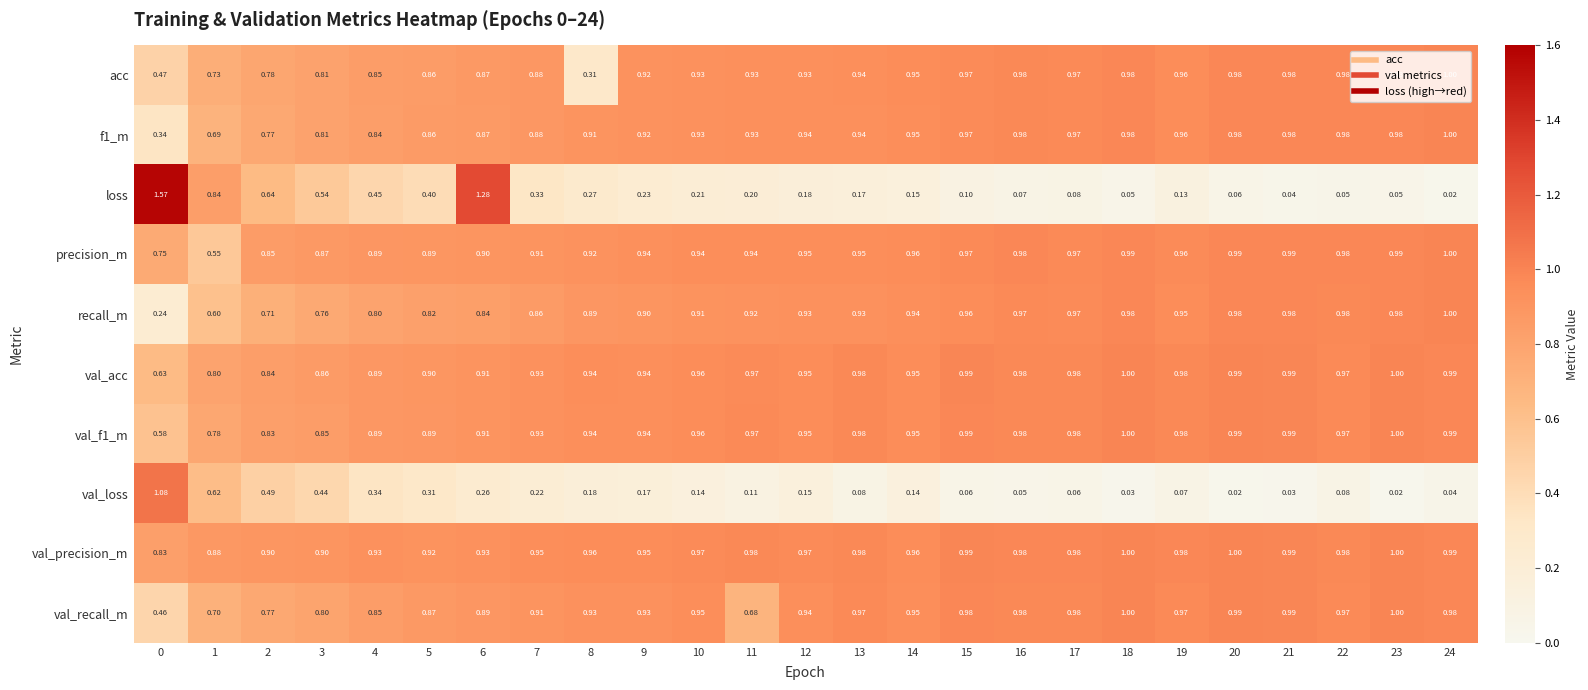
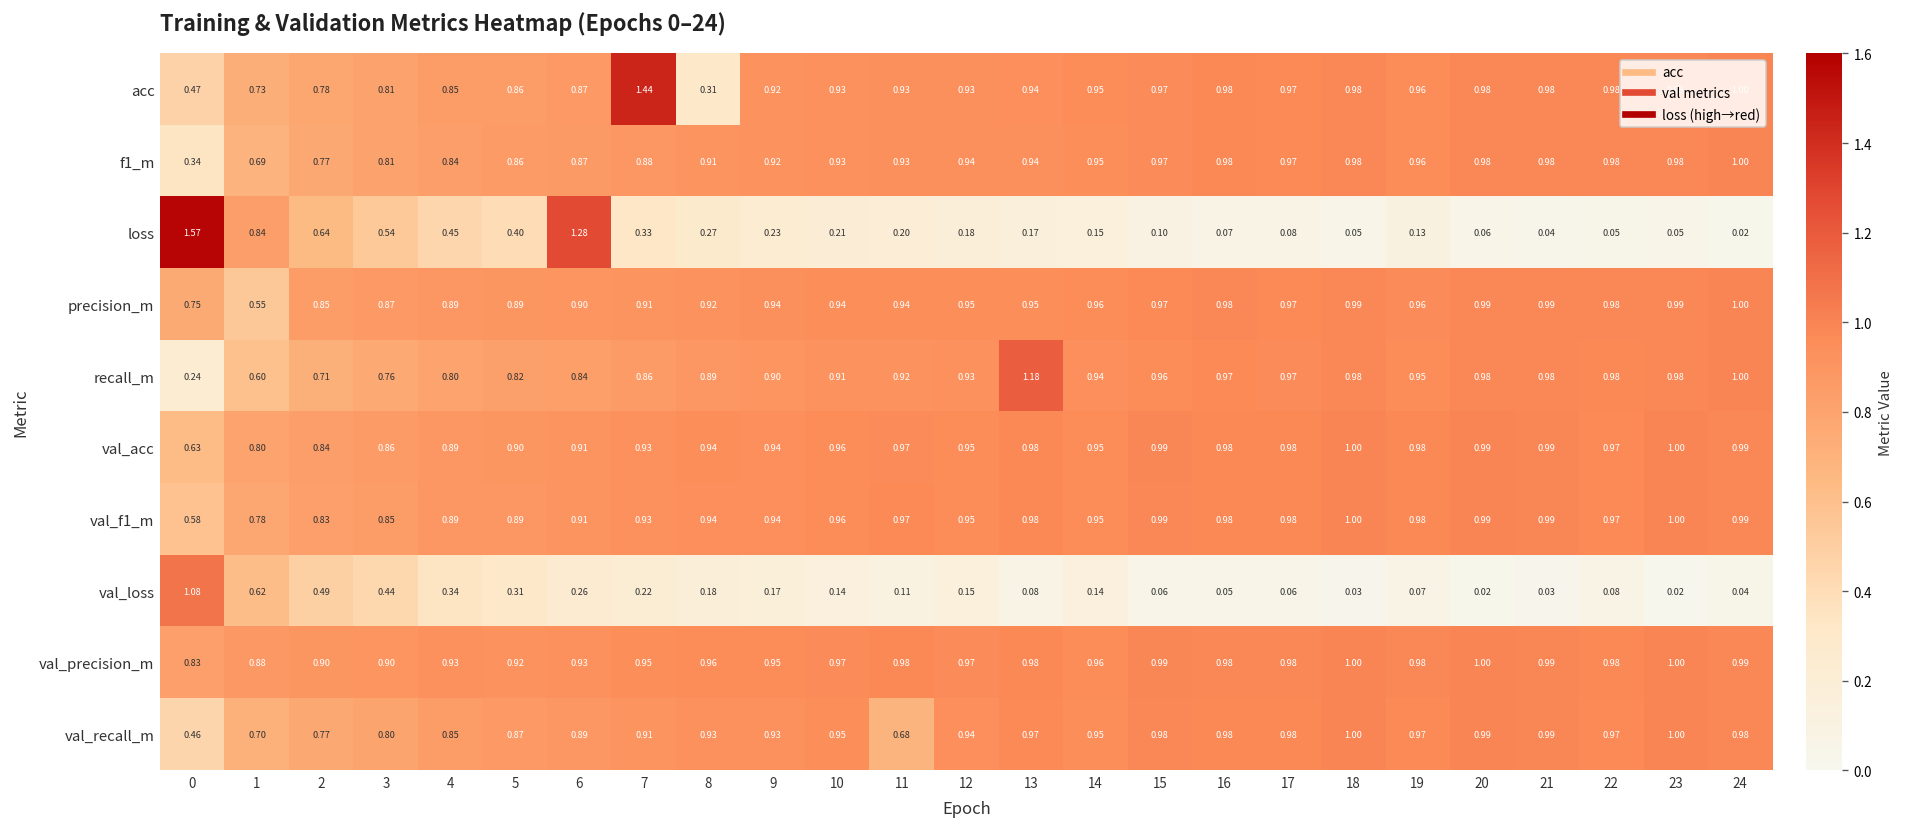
acc, 7: 0.88 -> 1.44
recall_m, 13: 0.93 -> 1.18
